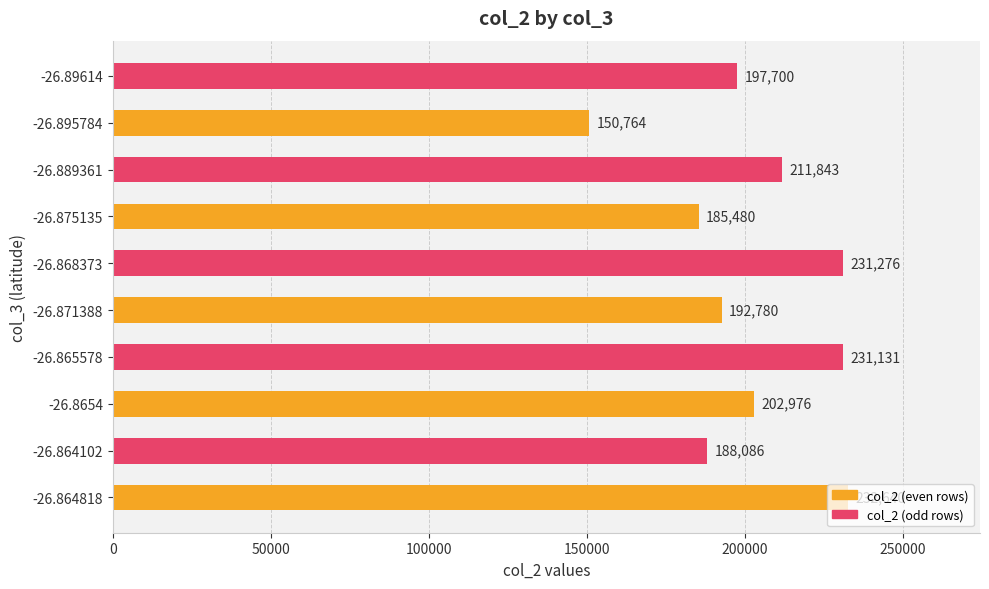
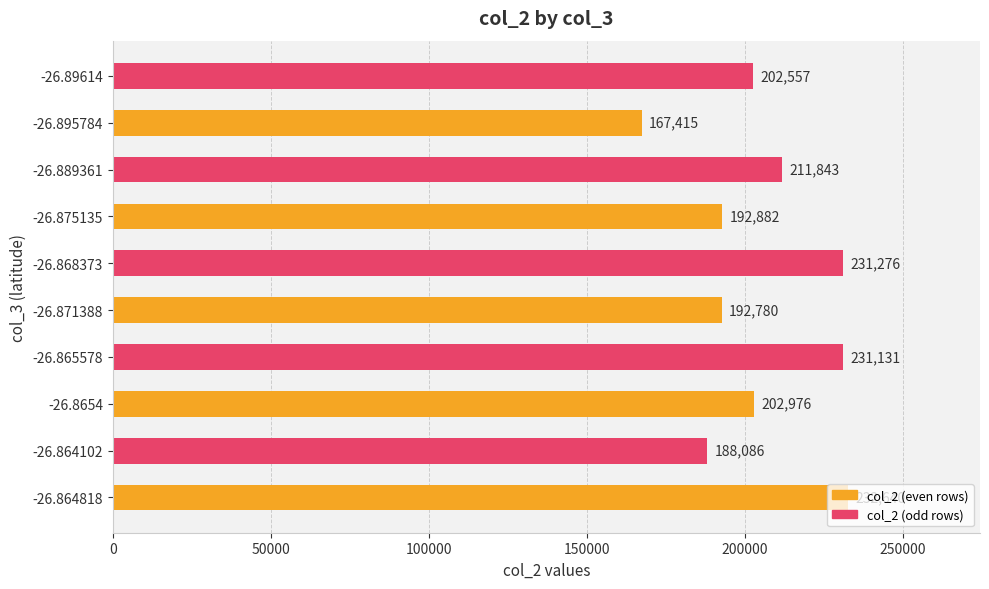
-26.89614: 197,700 -> 202,557
-26.895784: 150,764 -> 167,415
-26.875135: 185,480 -> 192,882
